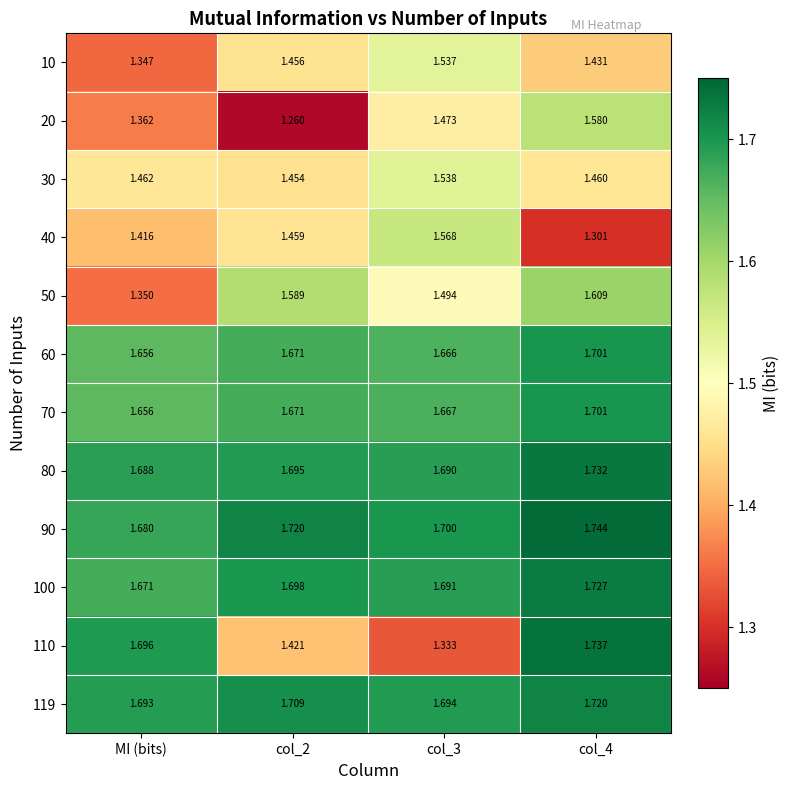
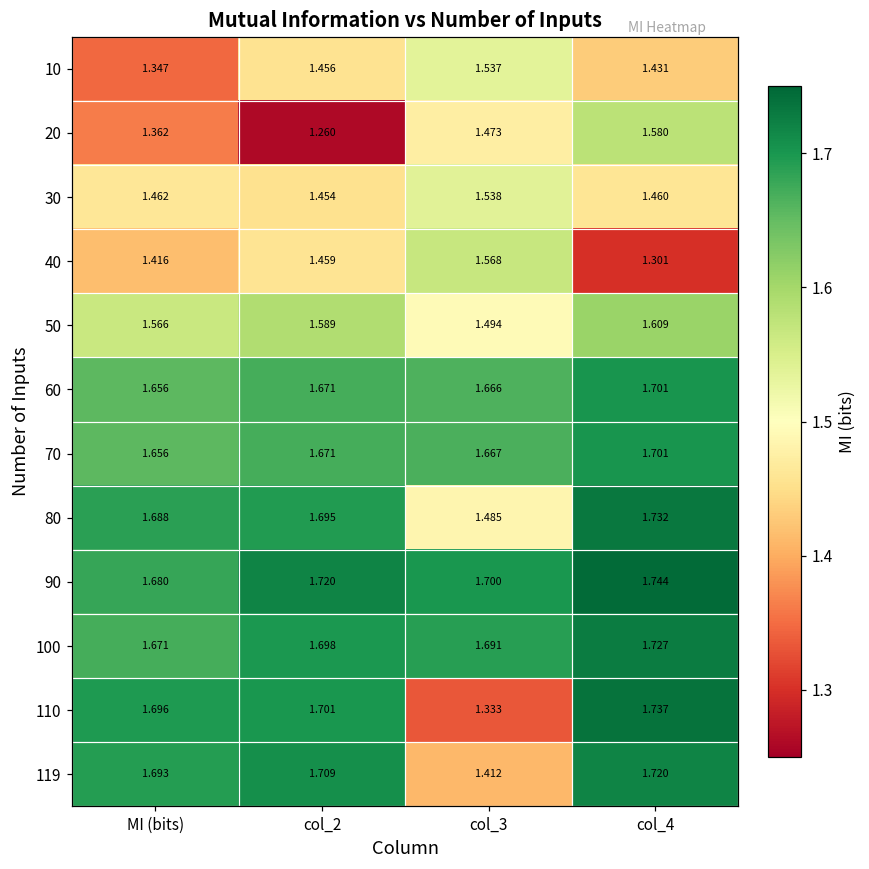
50, MI (bits): 1.350 -> 1.566
80, col_3: 1.690 -> 1.485
110, col_2: 1.421 -> 1.701
119, col_3: 1.694 -> 1.412
